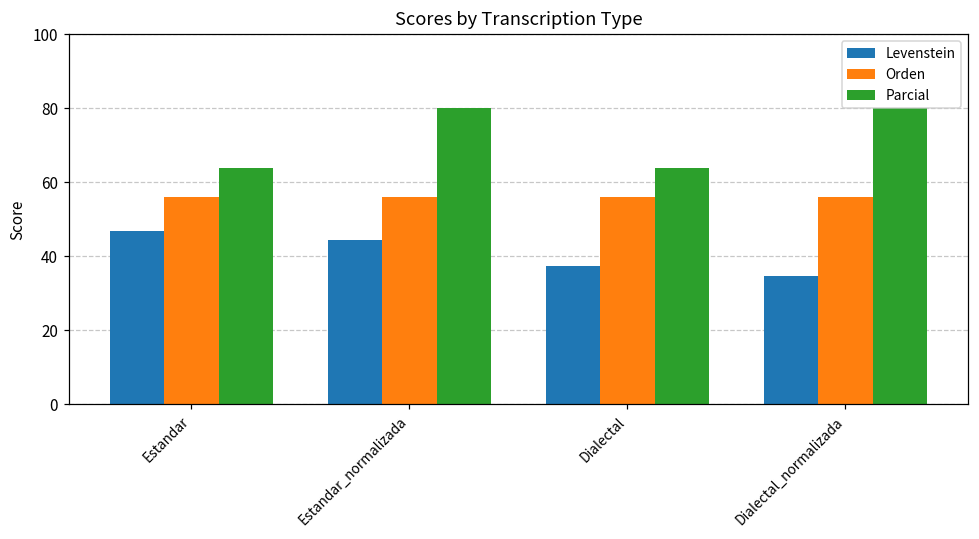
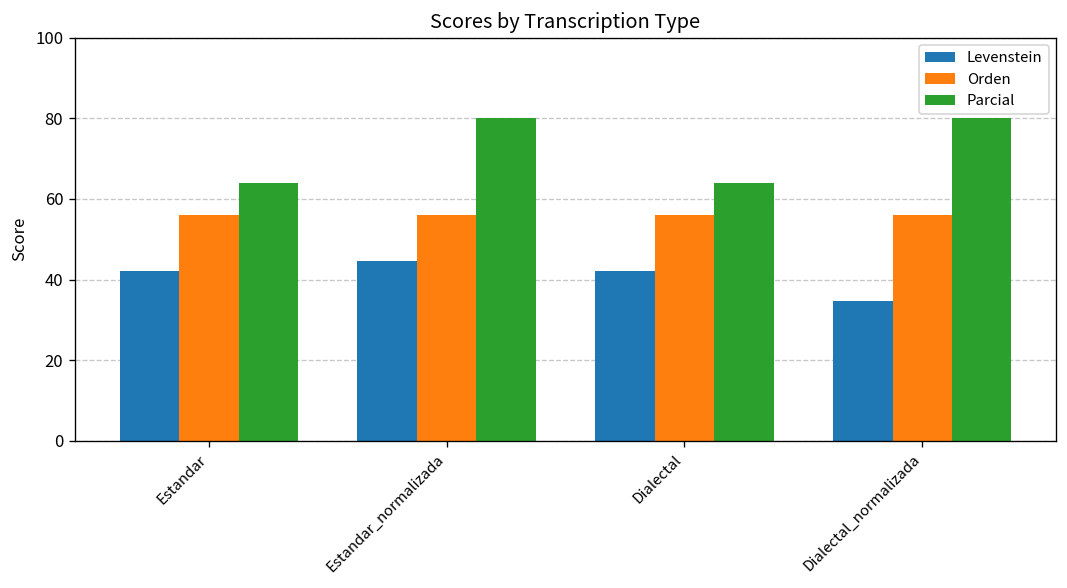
Levenstein, Estandar: 47 -> 42
Levenstein, Dialectal: 38 -> 42
